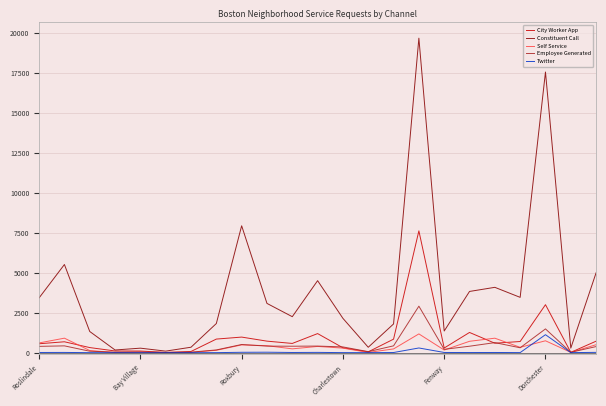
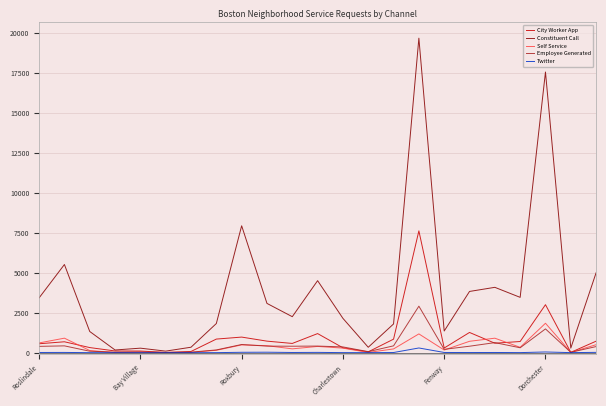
Self Service, Dorchester: 700 -> 1800
Twitter, Dorchester: 1100 -> 0
